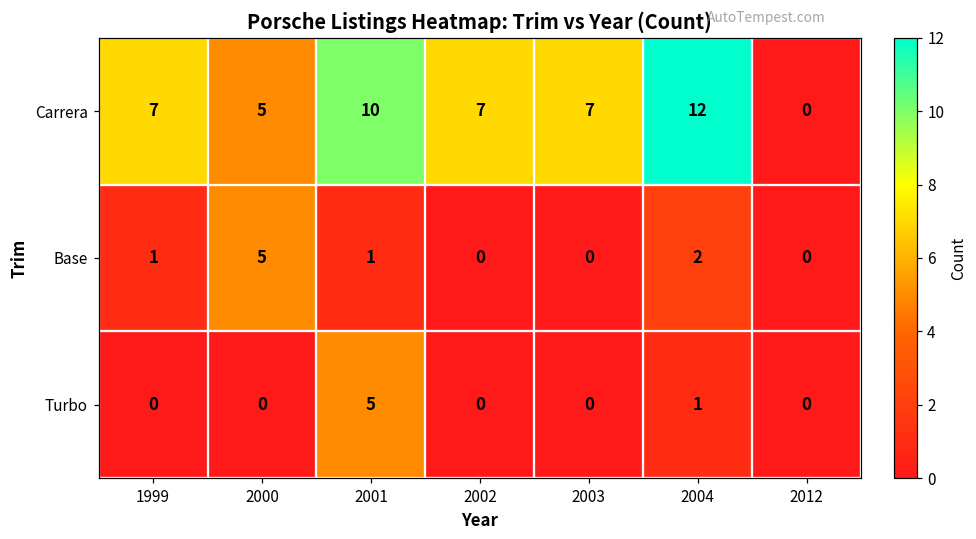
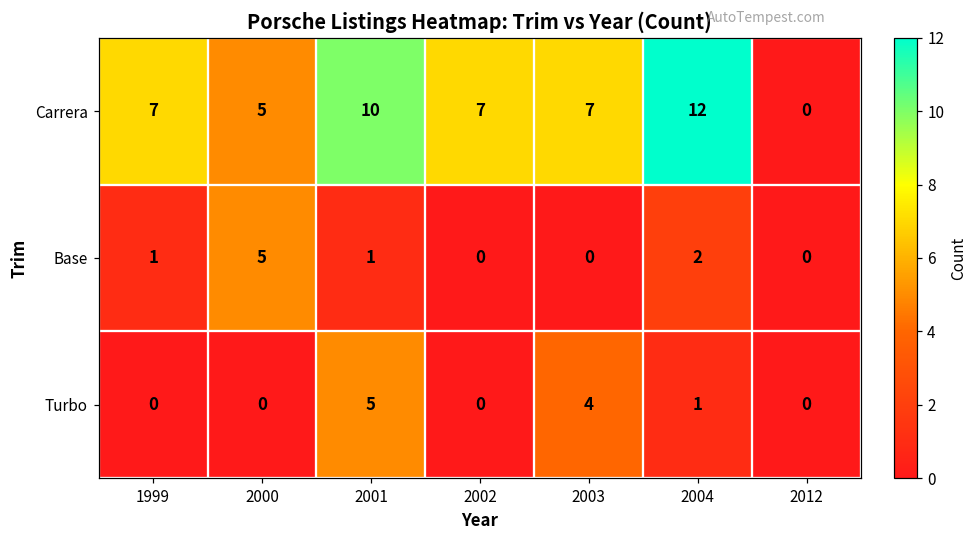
Turbo, 2003: 0 -> 4
